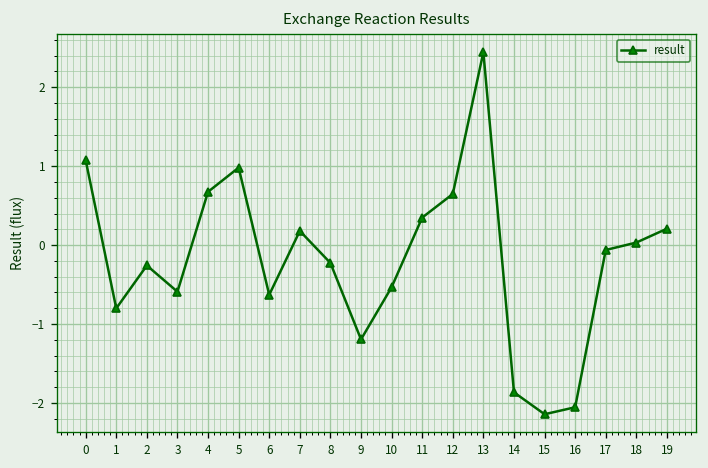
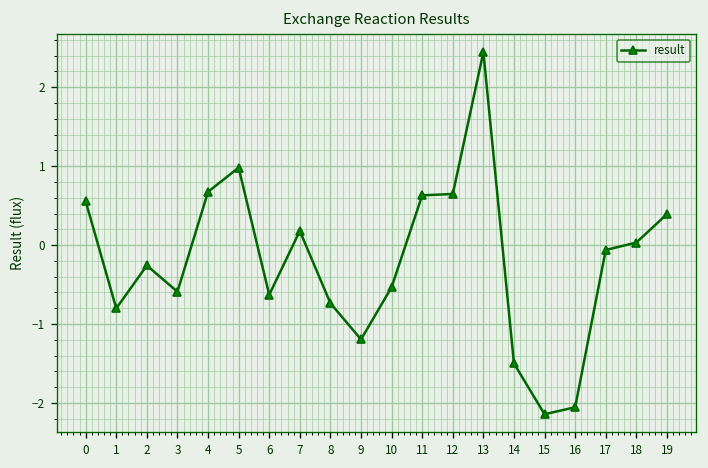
0: 1.1 -> 0.6
8: -0.2 -> -0.7
11: 0.3 -> 0.6
14: -1.9 -> -1.5
19: 0.2 -> 0.4
